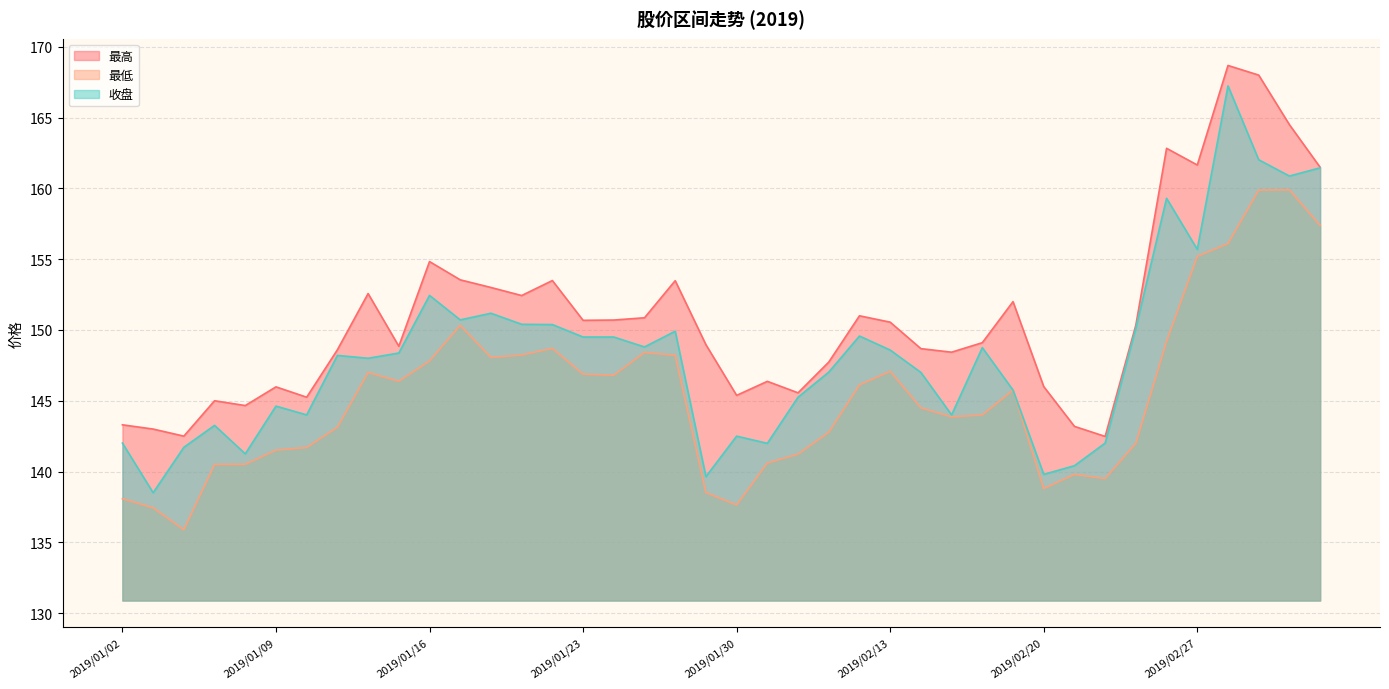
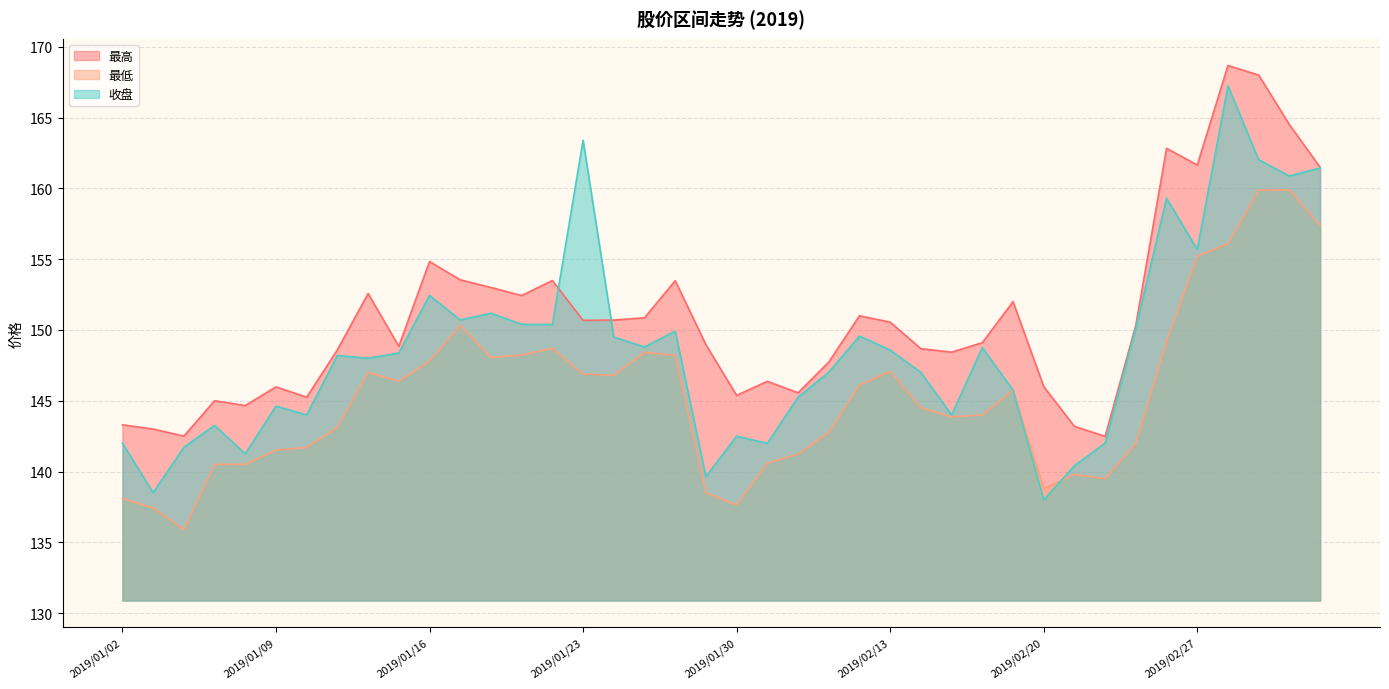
收盘, 2019/01/23: 149.5 -> 163.4
收盘, 2019/02/20: 139.8 -> 138.0
